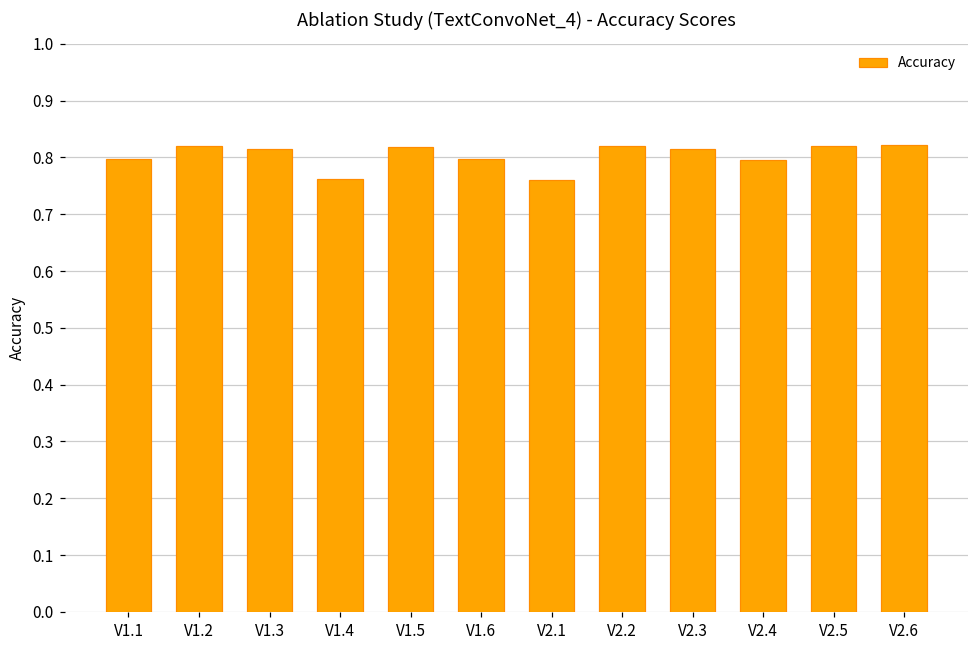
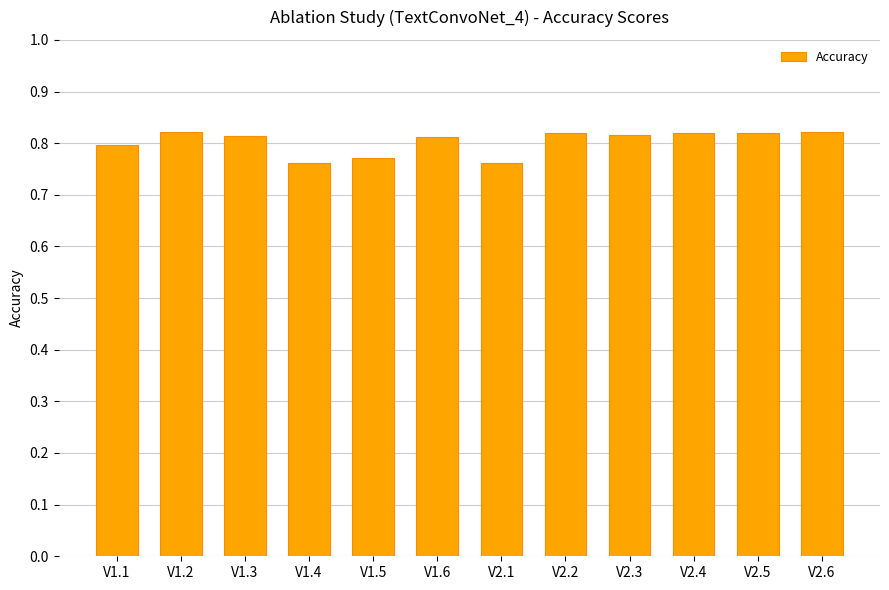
V1.5: 0.82 -> 0.77
V1.6: 0.80 -> 0.81
V2.4: 0.79 -> 0.82
